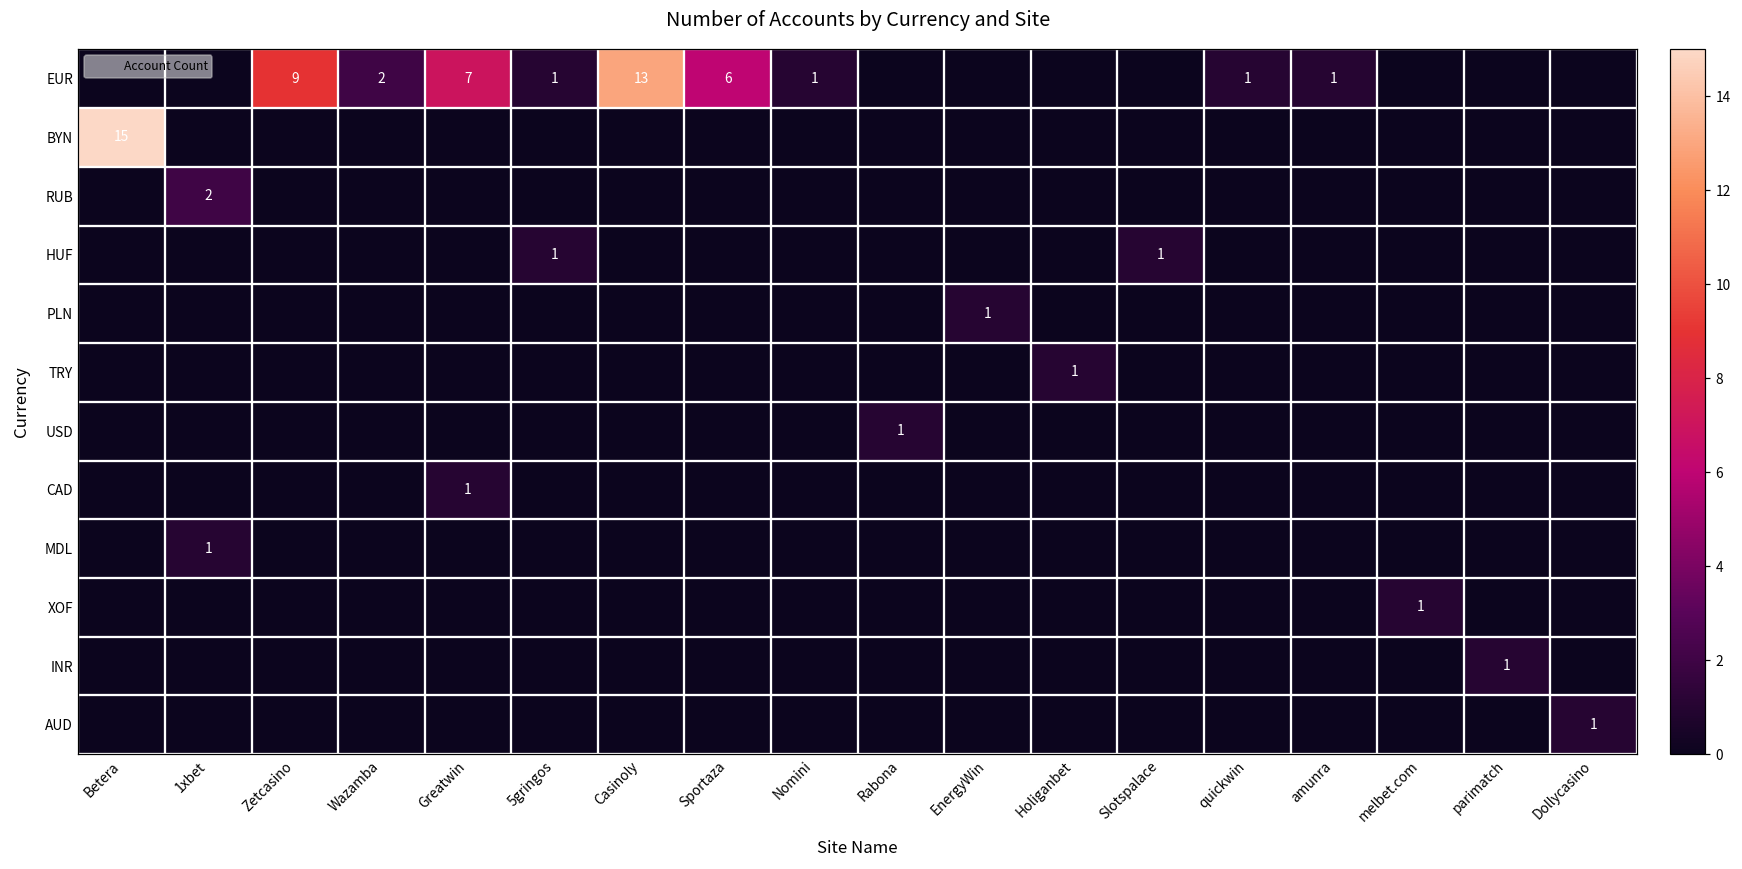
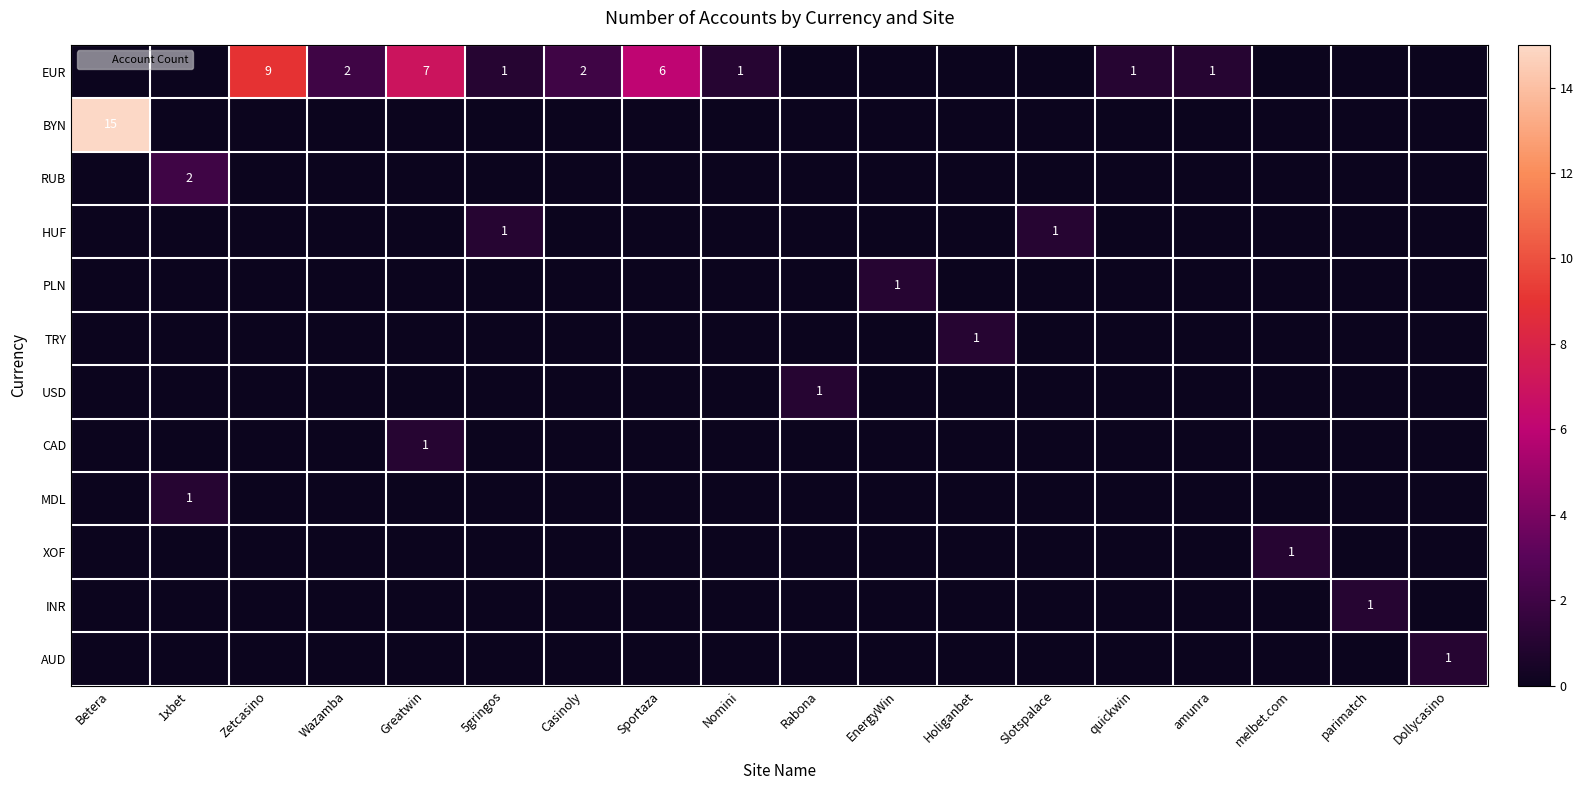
EUR, Casinoly: 13 -> 2
